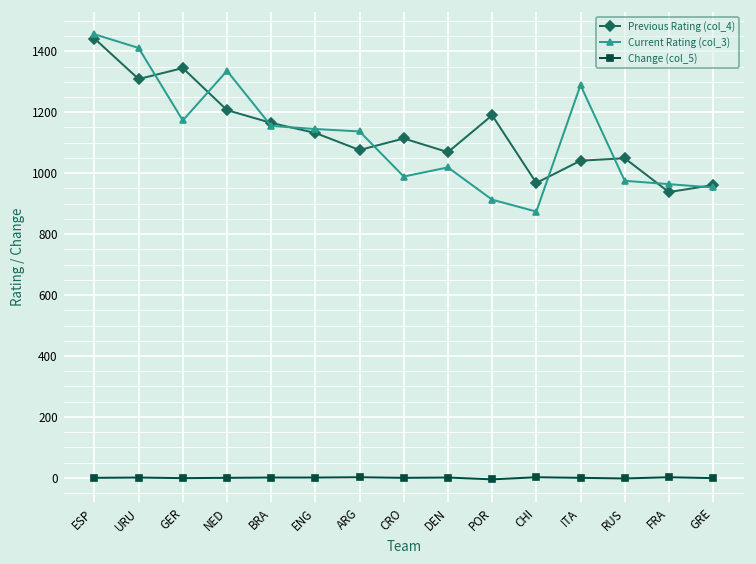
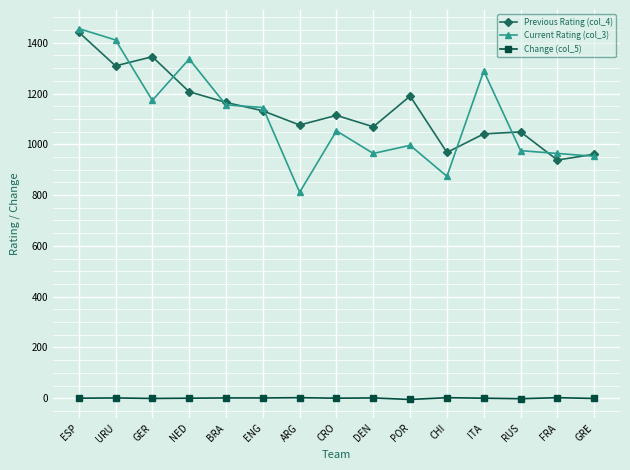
Current Rating (col_3), ARG: 1140 -> 810
Current Rating (col_3), CRO: 990 -> 1050
Current Rating (col_3), DEN: 1020 -> 960
Current Rating (col_3), POR: 910 -> 1000
